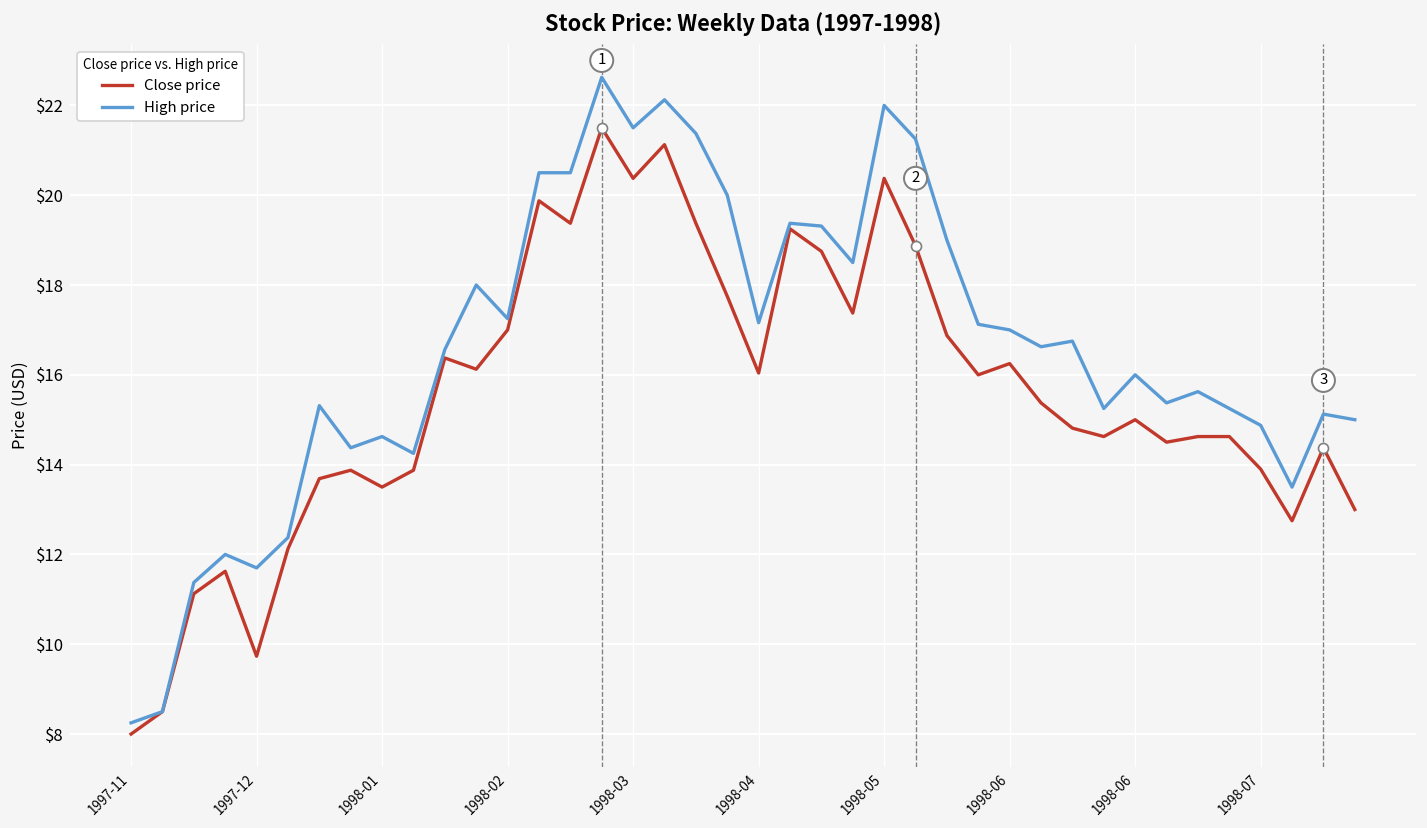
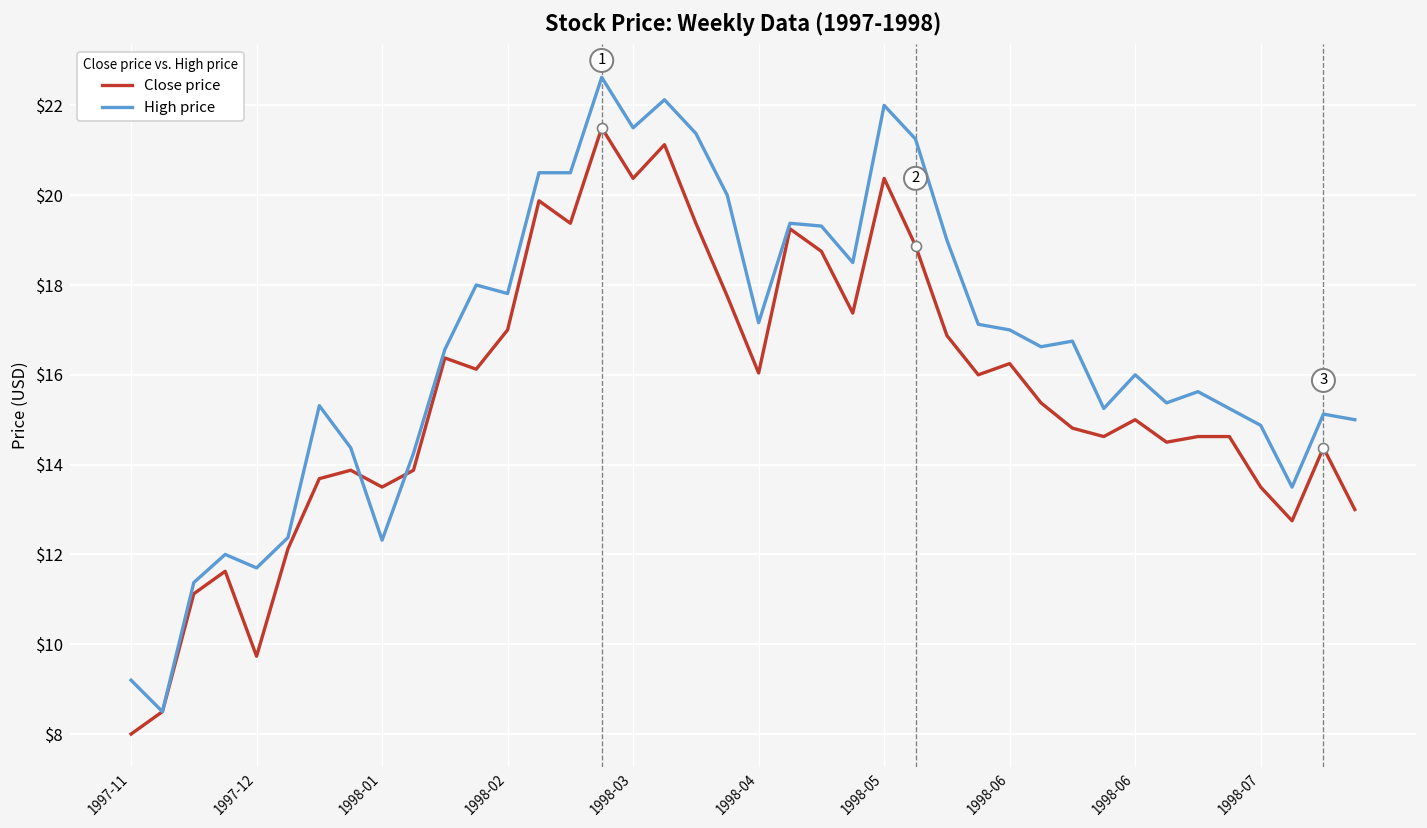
High price, 1997-11: $8.3 -> $9.2
High price, 1998-01: $14.6 -> $12.3
High price, 1998-02: $17.3 -> $17.8
Close price, 1998-07: $13.9 -> $13.5
